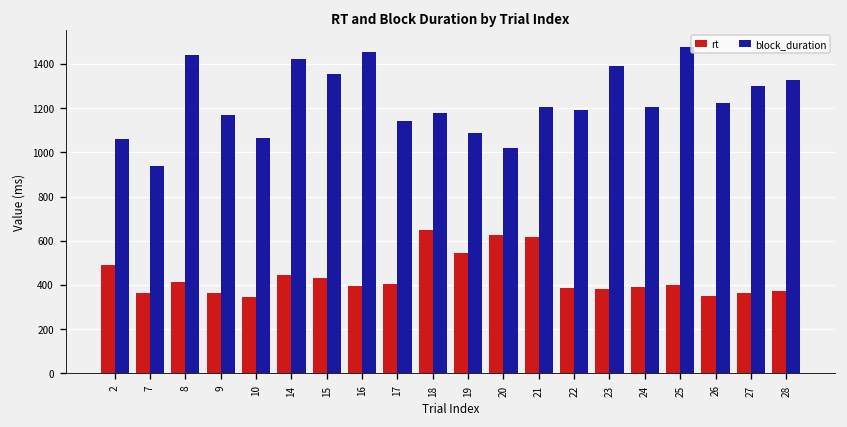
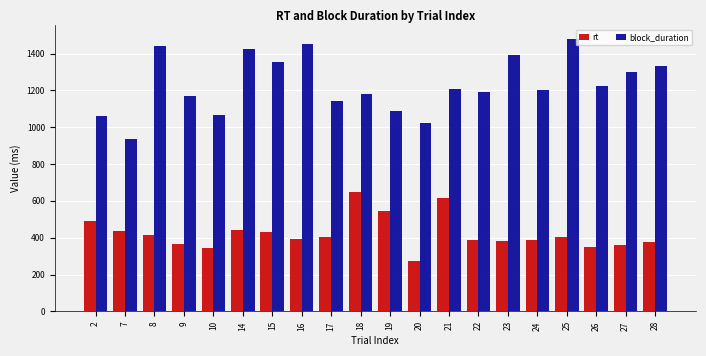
rt, 7: 360 -> 440
rt, 20: 630 -> 280
